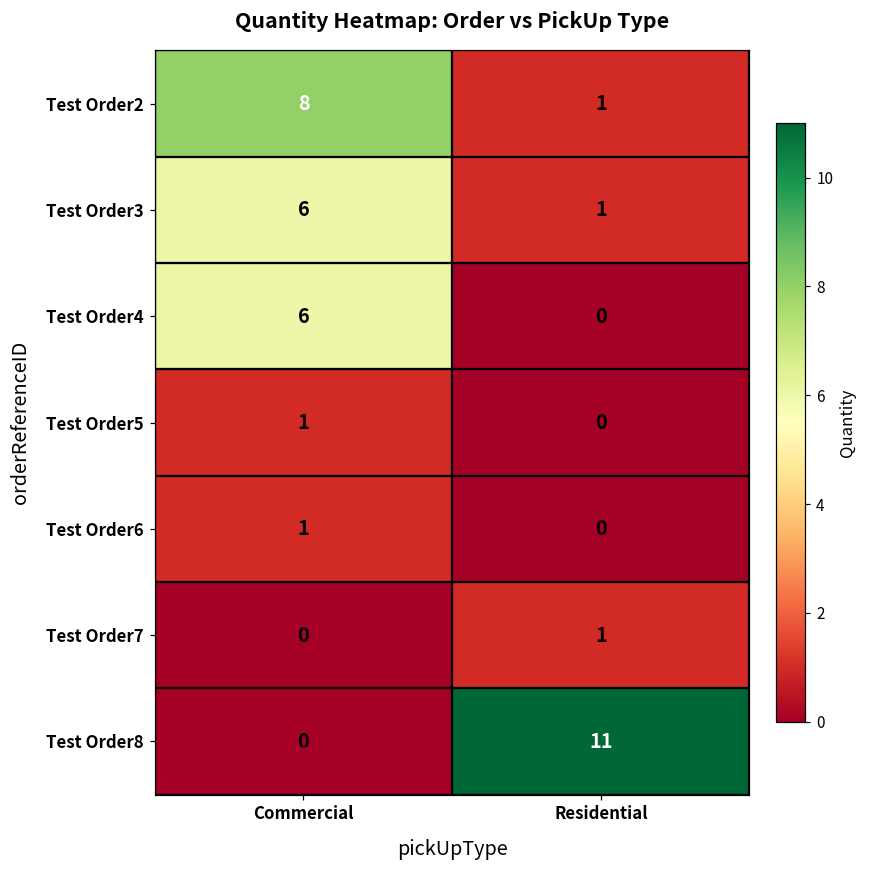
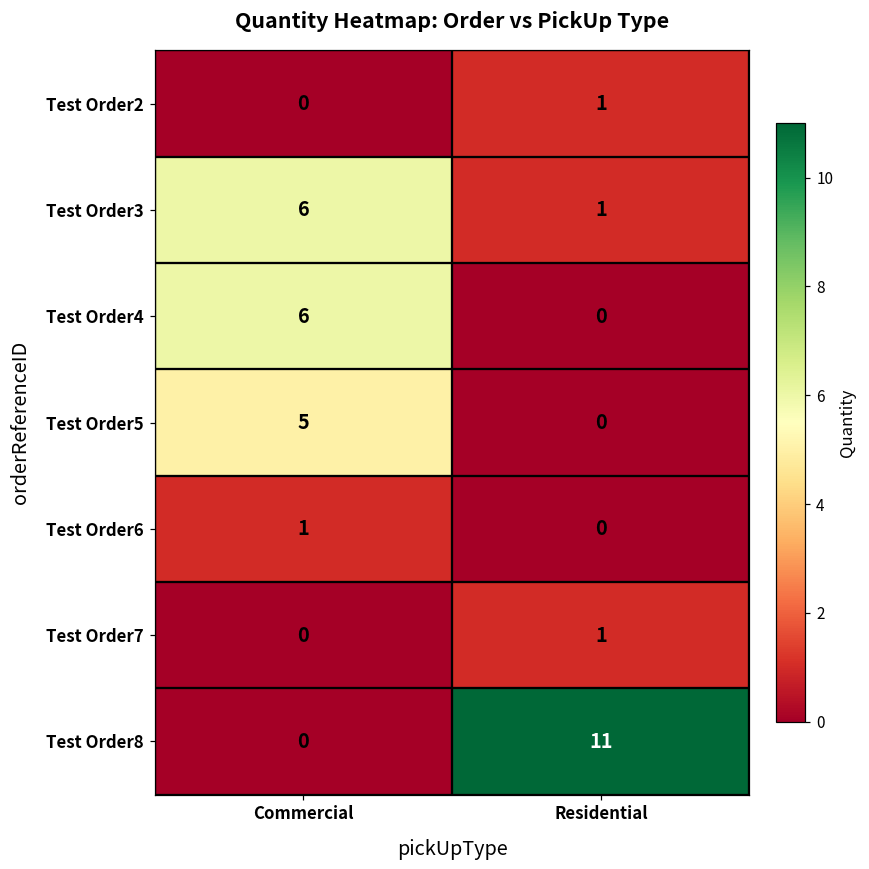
Test Order2, Commercial: 8 -> 0
Test Order5, Commercial: 1 -> 5
